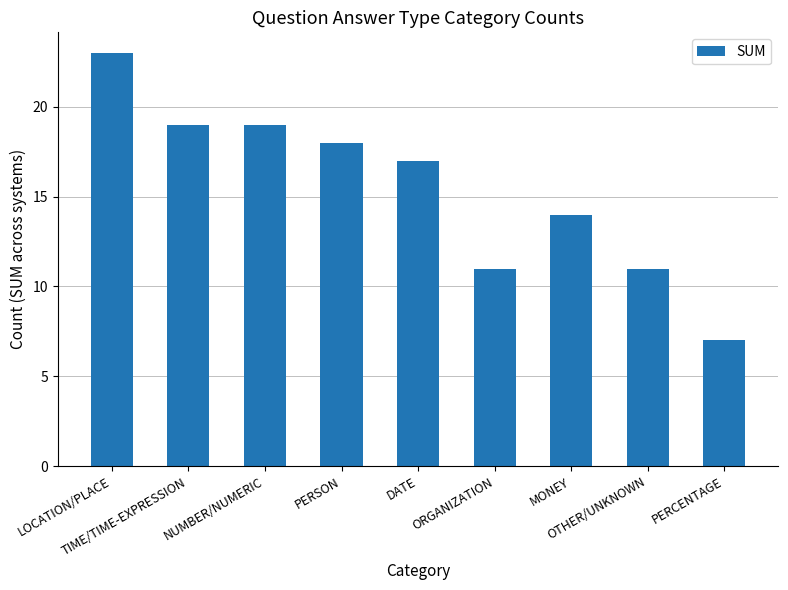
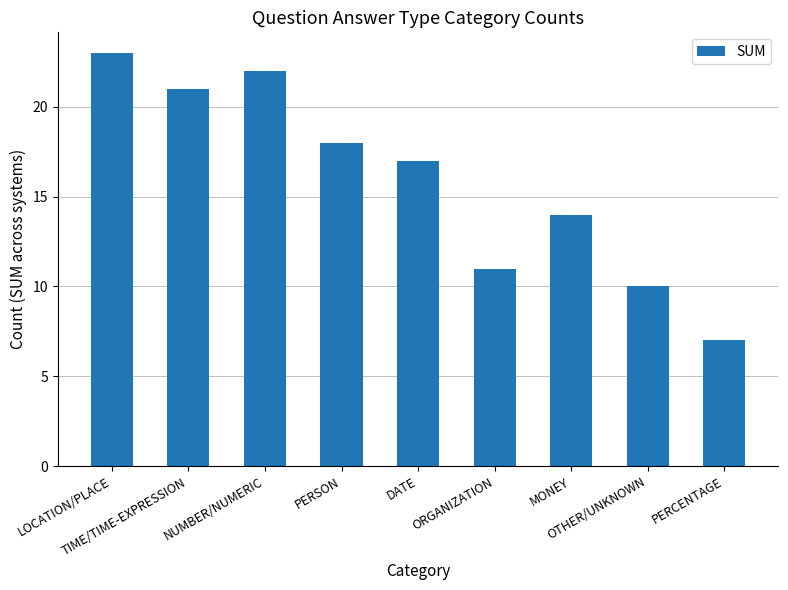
TIME/TIME-EXPRESSION: 19 -> 21
NUMBER/NUMERIC: 19 -> 22
OTHER/UNKNOWN: 11 -> 10
